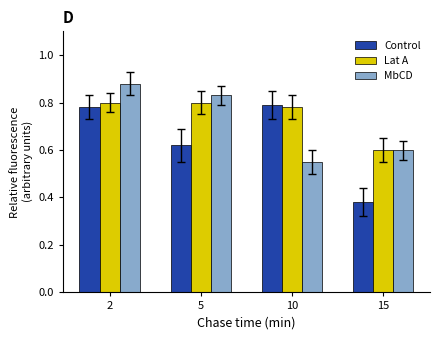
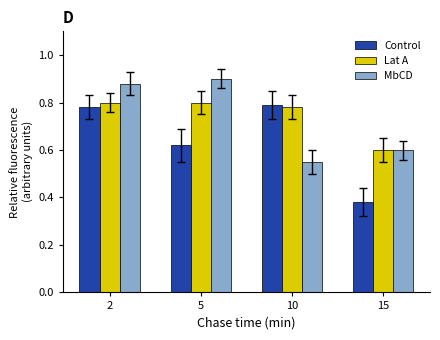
MbCD, 5: 0.83 -> 0.90
